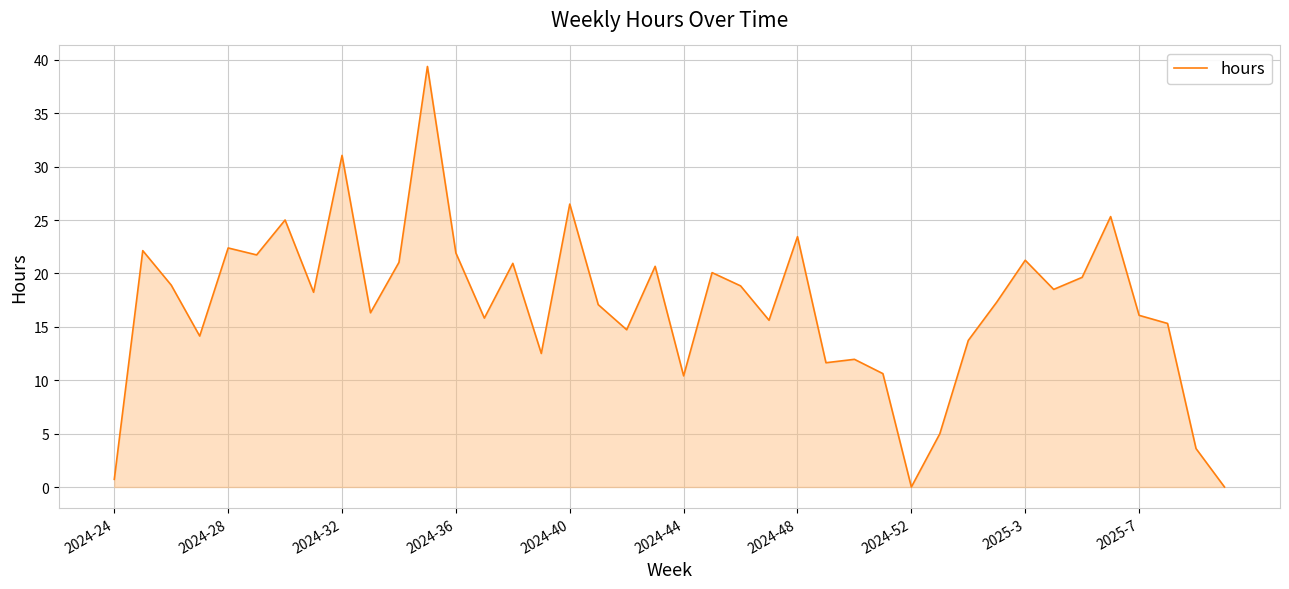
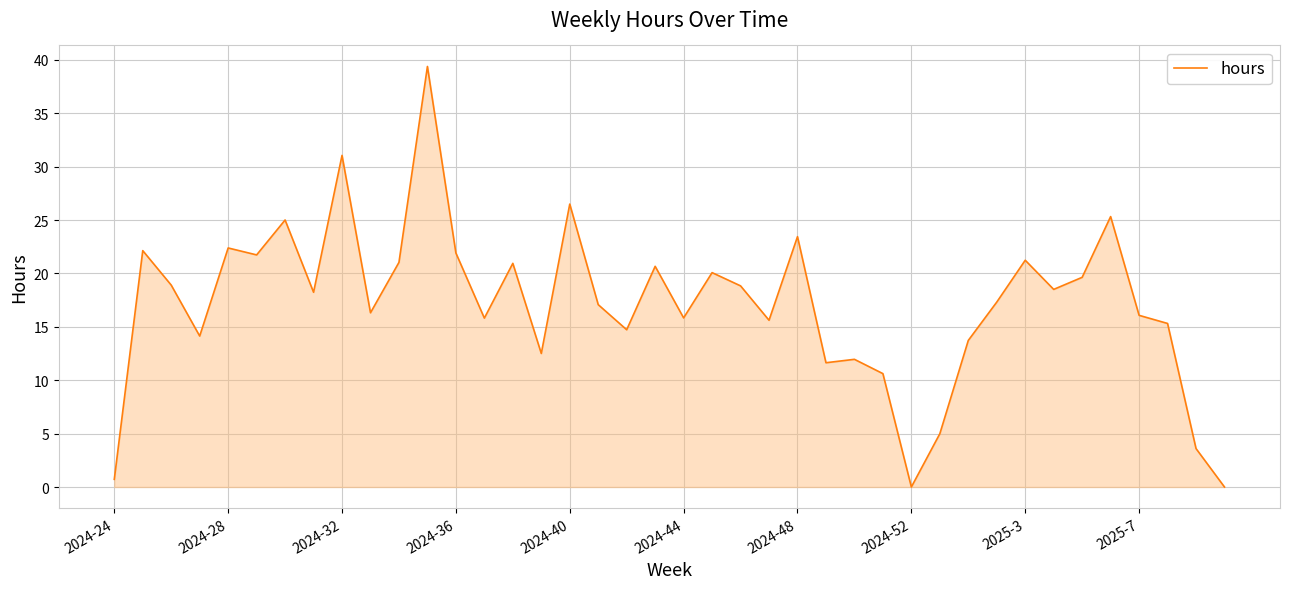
2024-44: 10.4 -> 15.8
